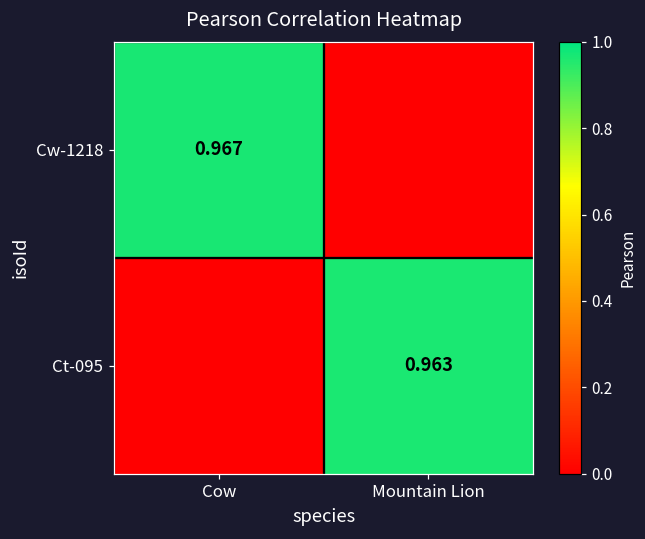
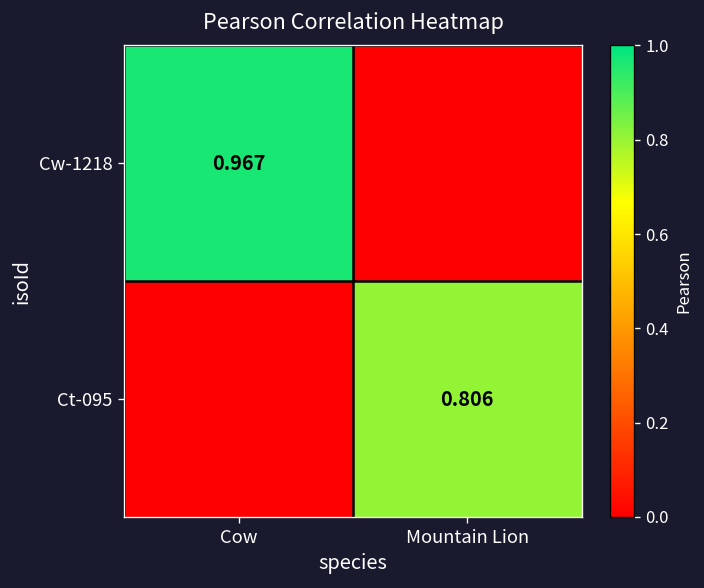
Ct-095, Mountain Lion: 0.963 -> 0.806
